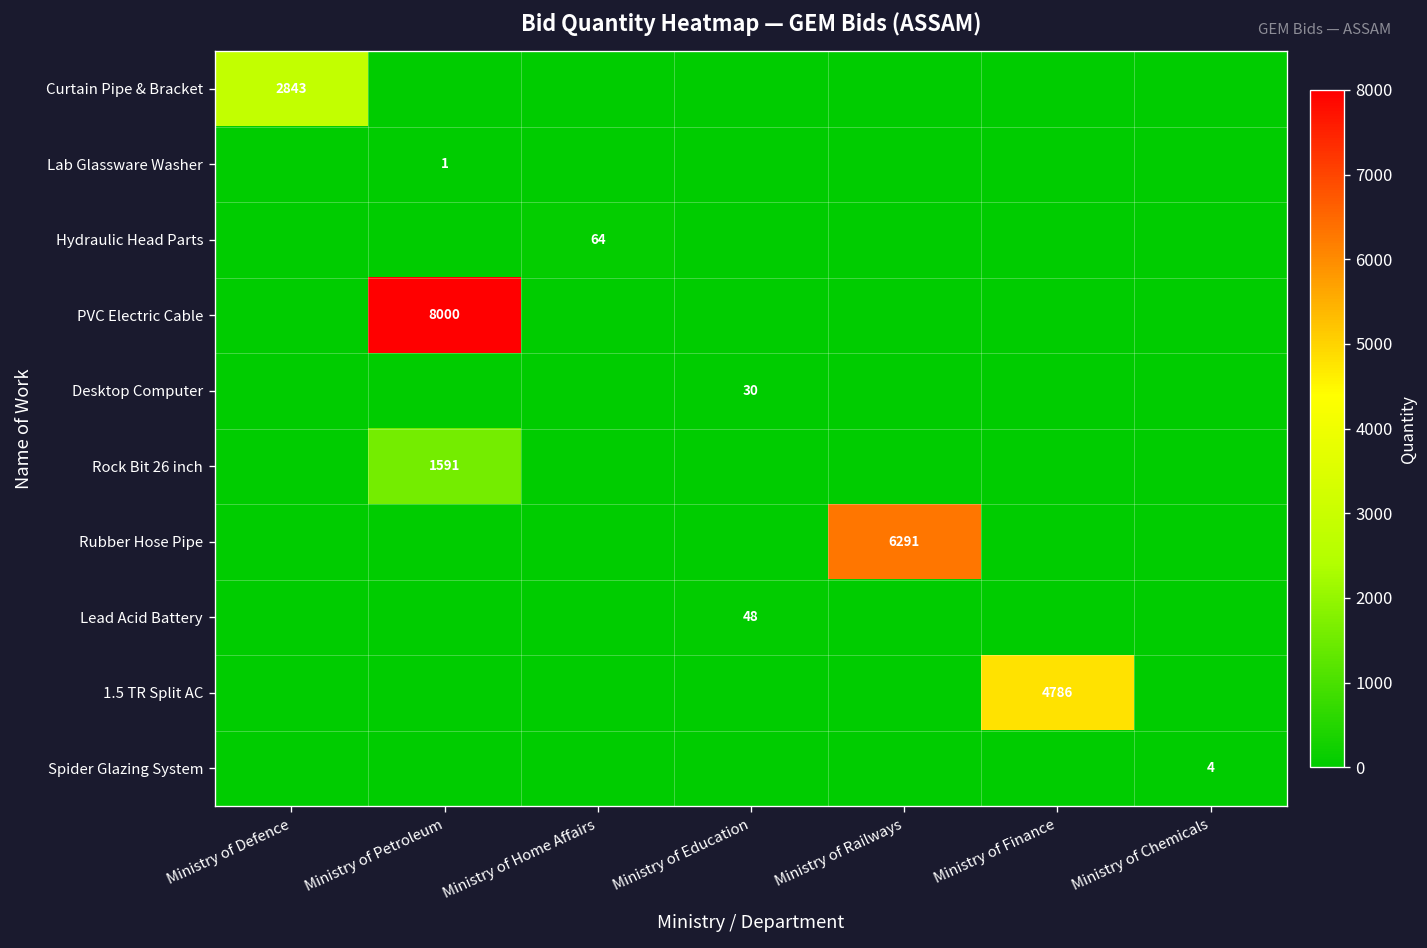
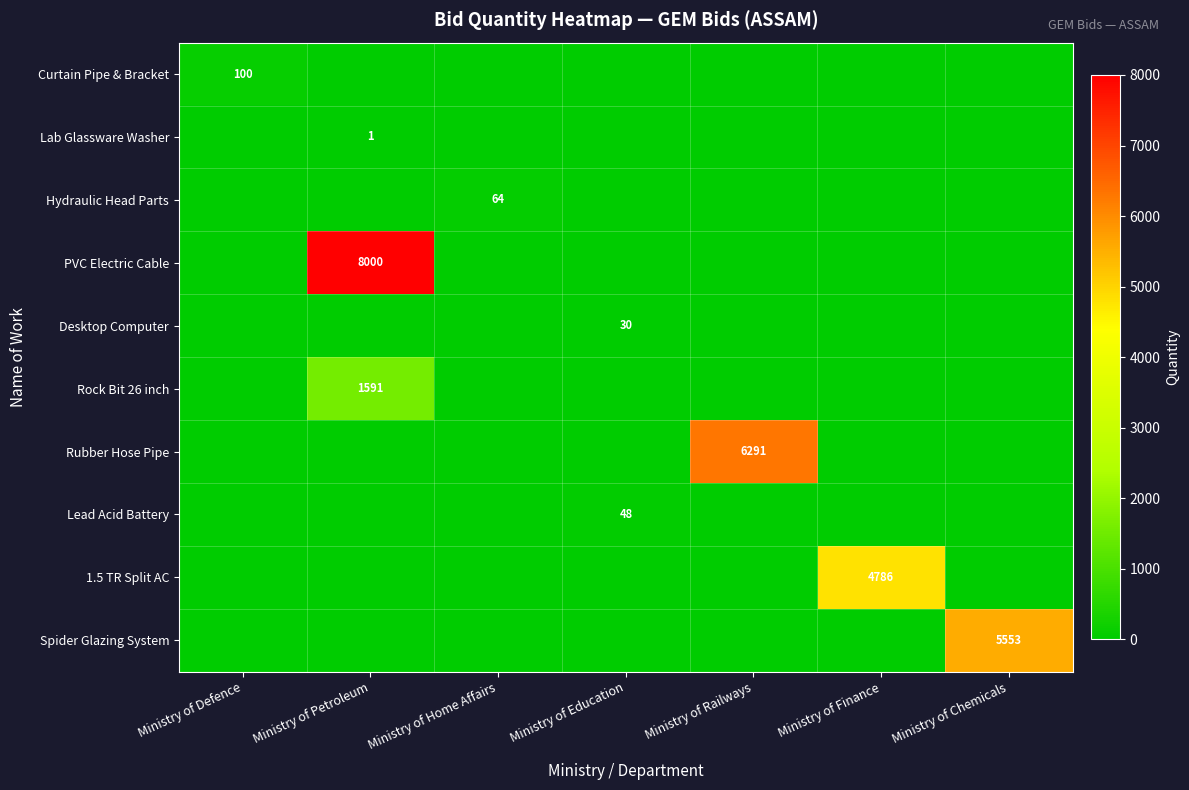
Curtain Pipe & Bracket, Ministry of Defence: 2843 -> 100
Spider Glazing System, Ministry of Chemicals: 4 -> 5553
